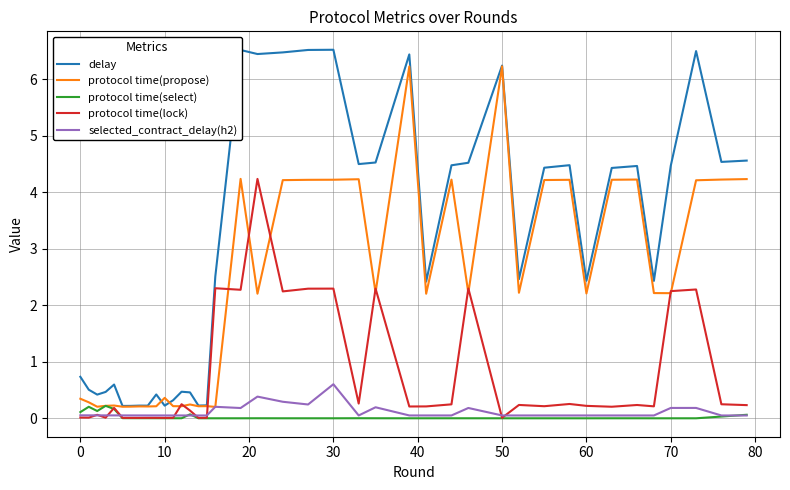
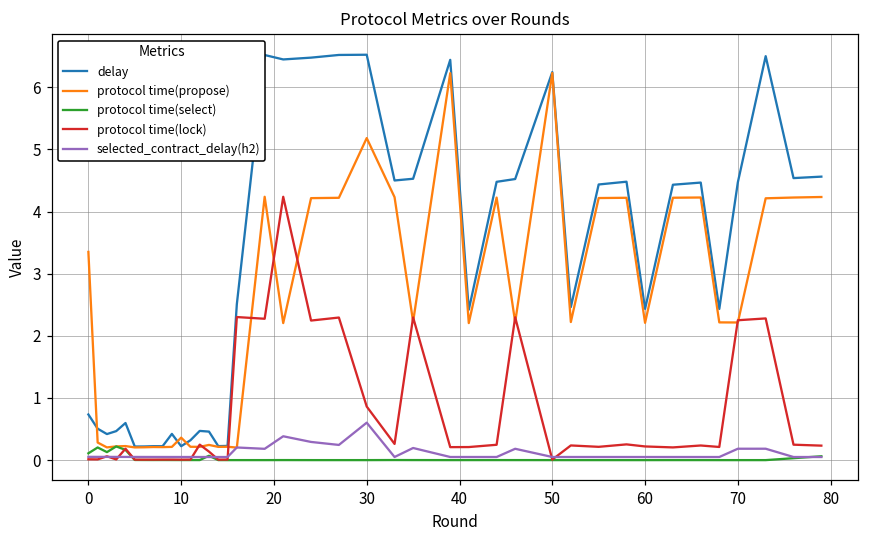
protocol time(propose), 0: 0.3 -> 3.4
protocol time(propose), 30: 4.2 -> 5.2
protocol time(lock), 30: 2.3 -> 0.9
